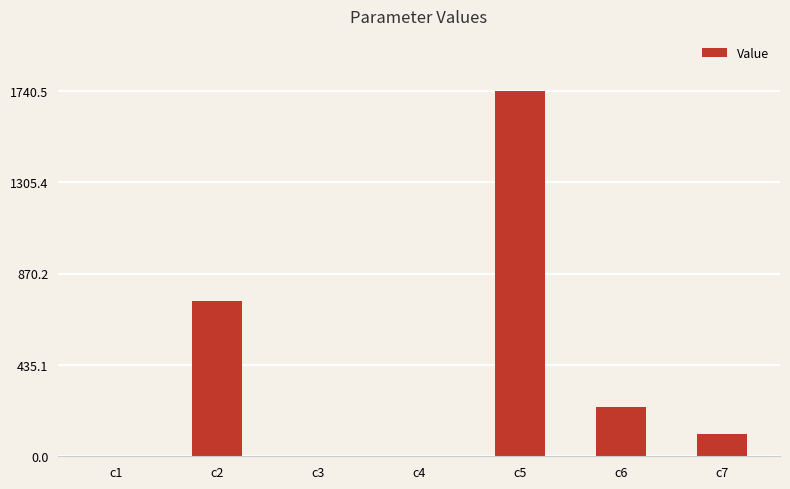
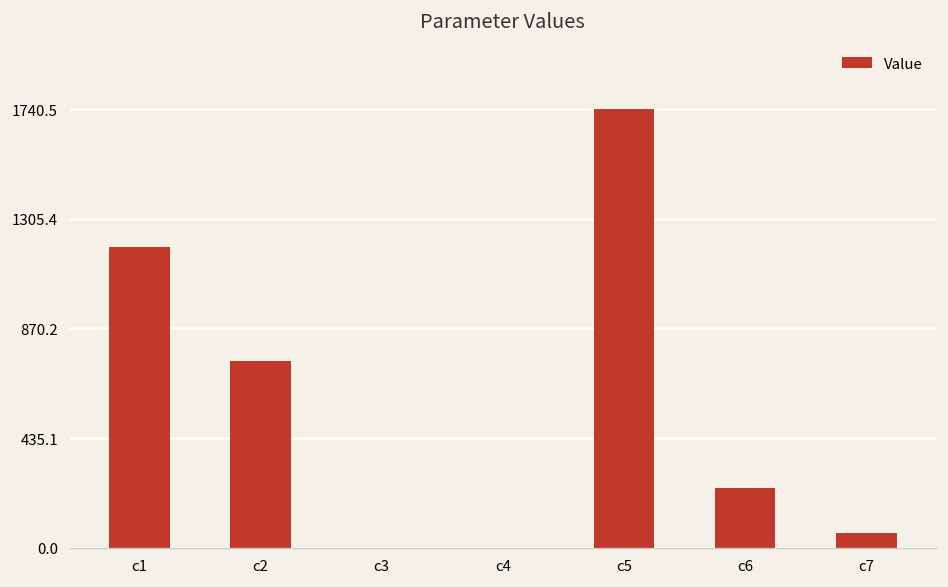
c1: 0 -> 1190
c7: 110 -> 60
